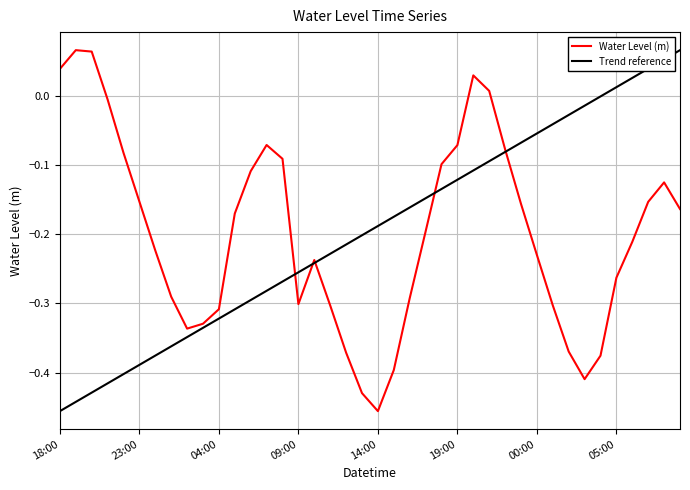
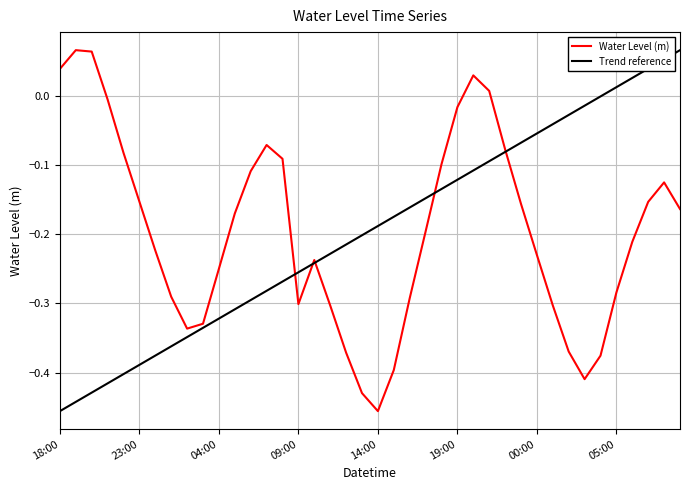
Water Level (m), 04:00: -0.31 -> -0.25
Water Level (m), 19:00: -0.07 -> -0.02
Water Level (m), 05:00: -0.26 -> -0.28
